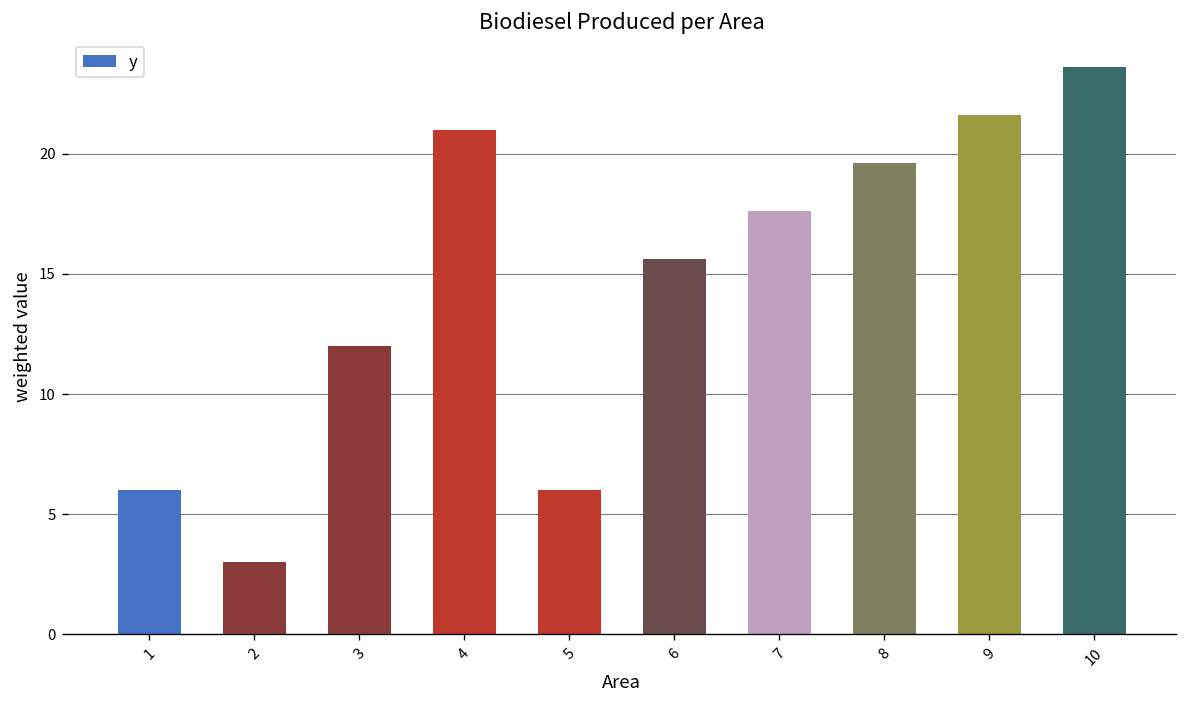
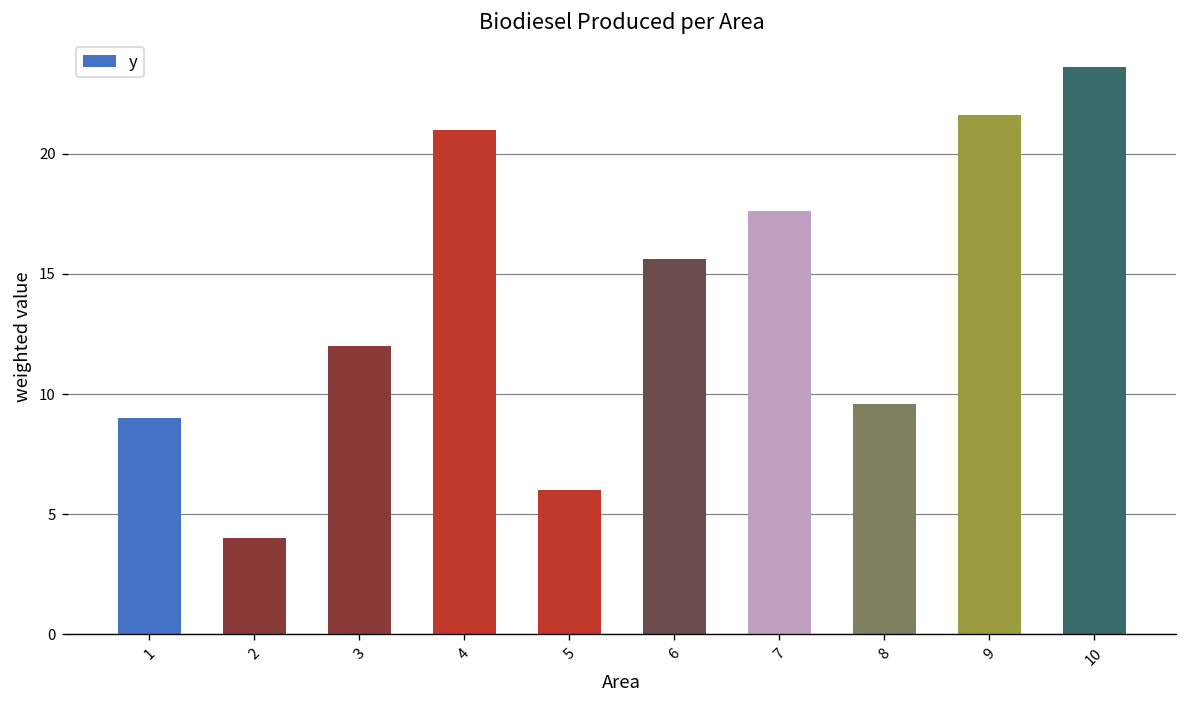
1: 6 -> 9
2: 3 -> 4
8: 19.6 -> 9.6
